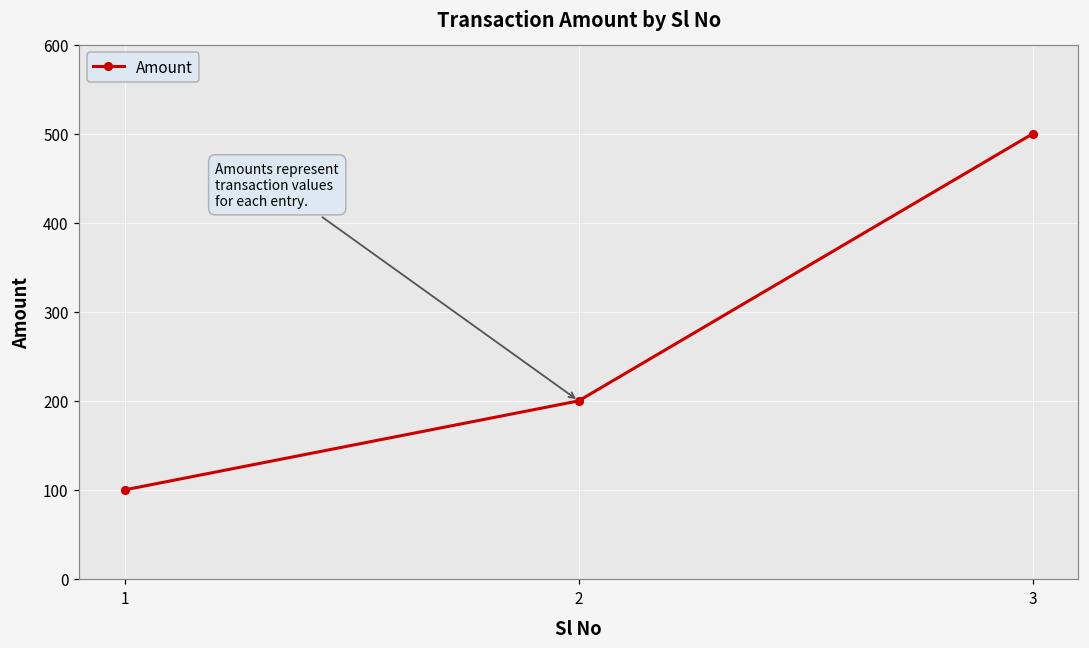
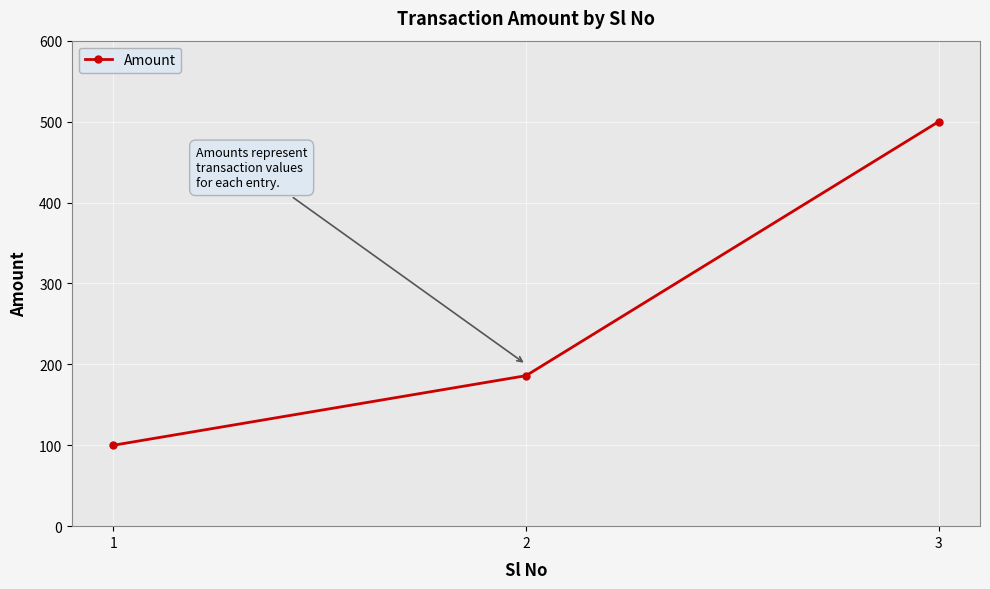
2: 200 -> 190
